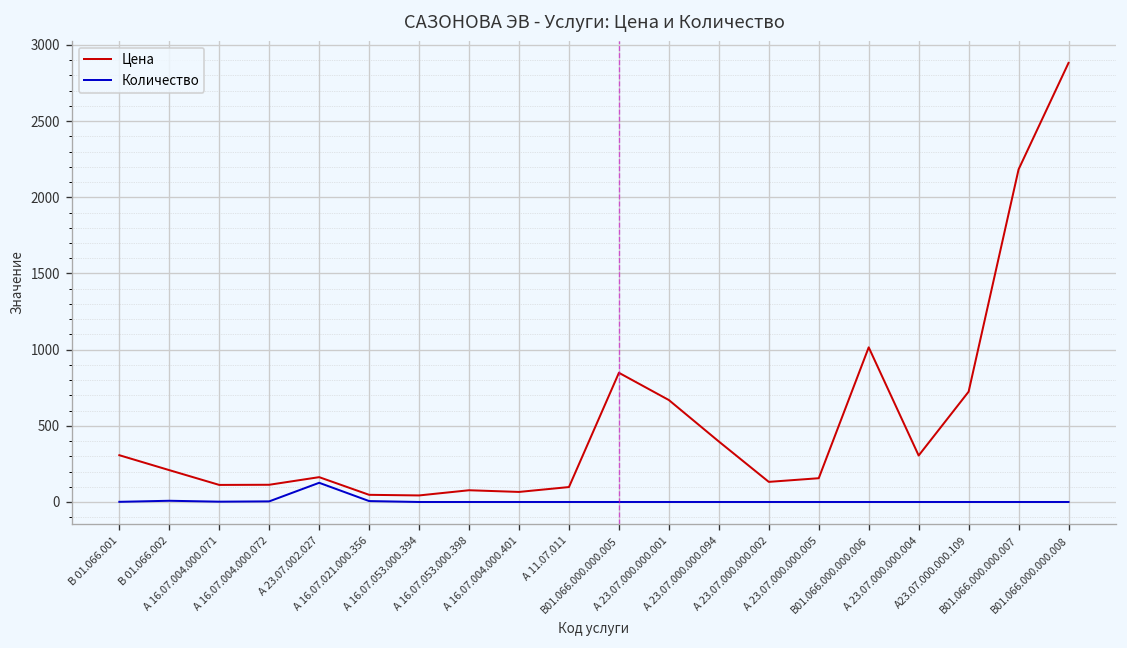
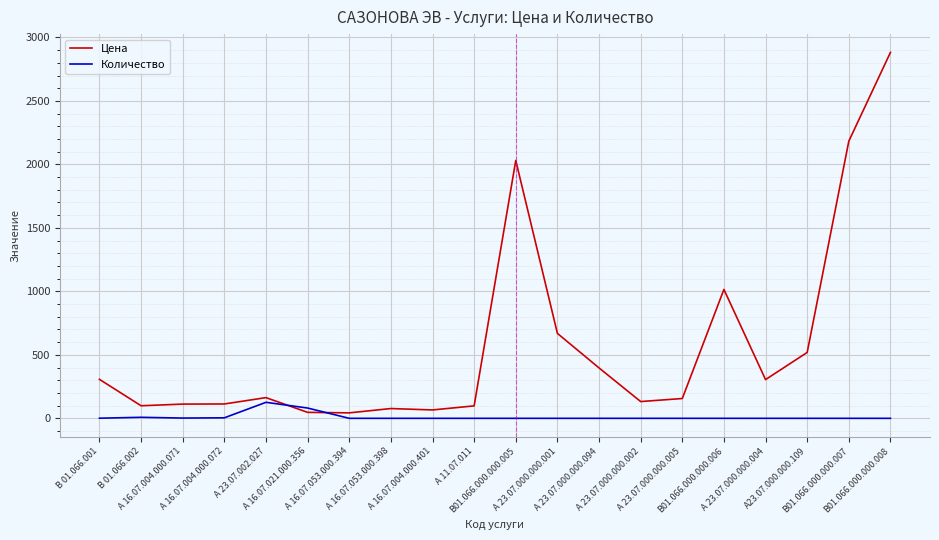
Цена, В 01.066.002: 210 -> 100
Количество, А 16.07.021.000.356: 10 -> 80
Цена, В01.066.000.000.005: 850 -> 2030
Цена, А23.07.000.000.109: 720 -> 520
